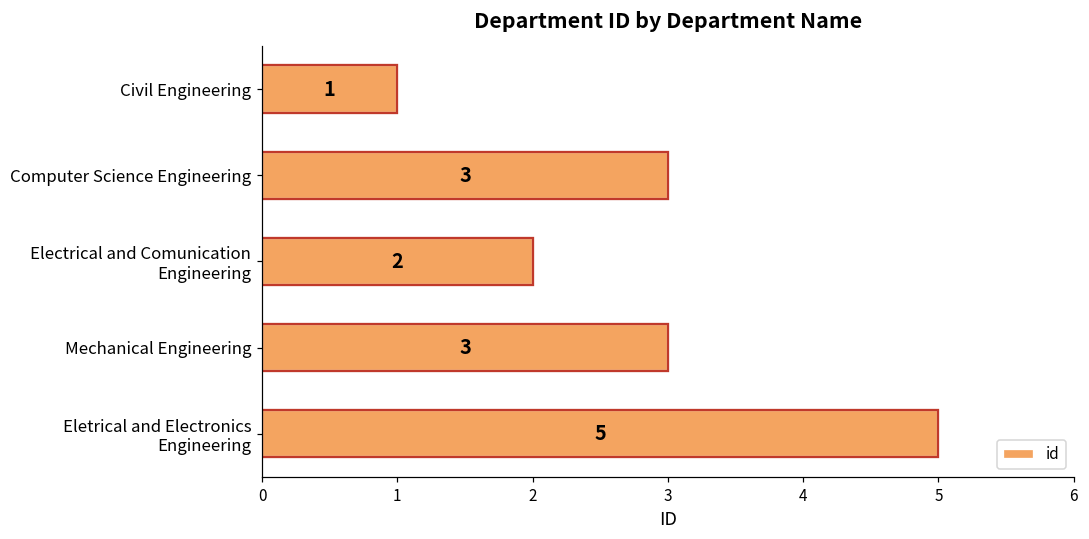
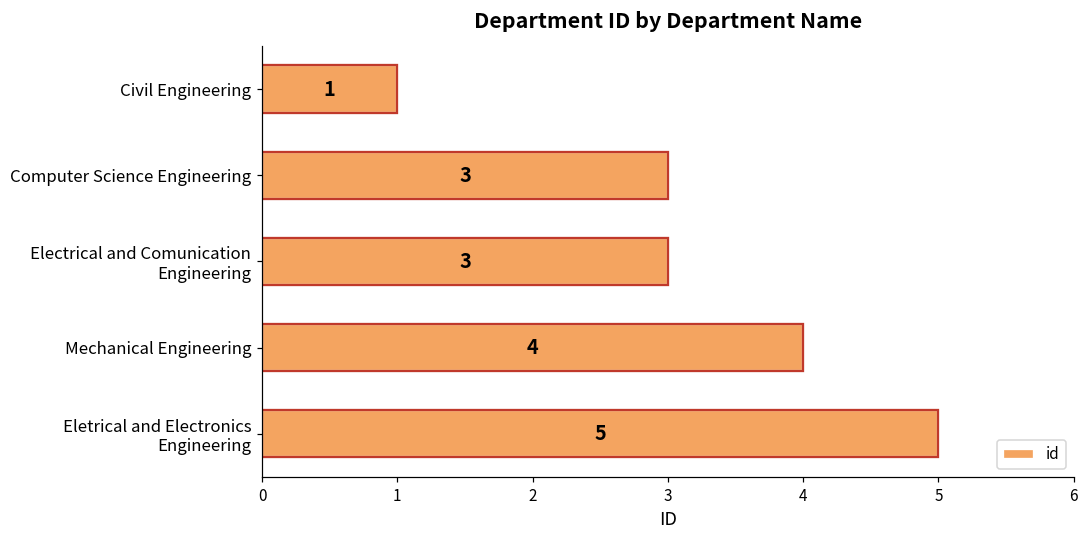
Electrical and Comunication Engineering: 2 -> 3
Mechanical Engineering: 3 -> 4
